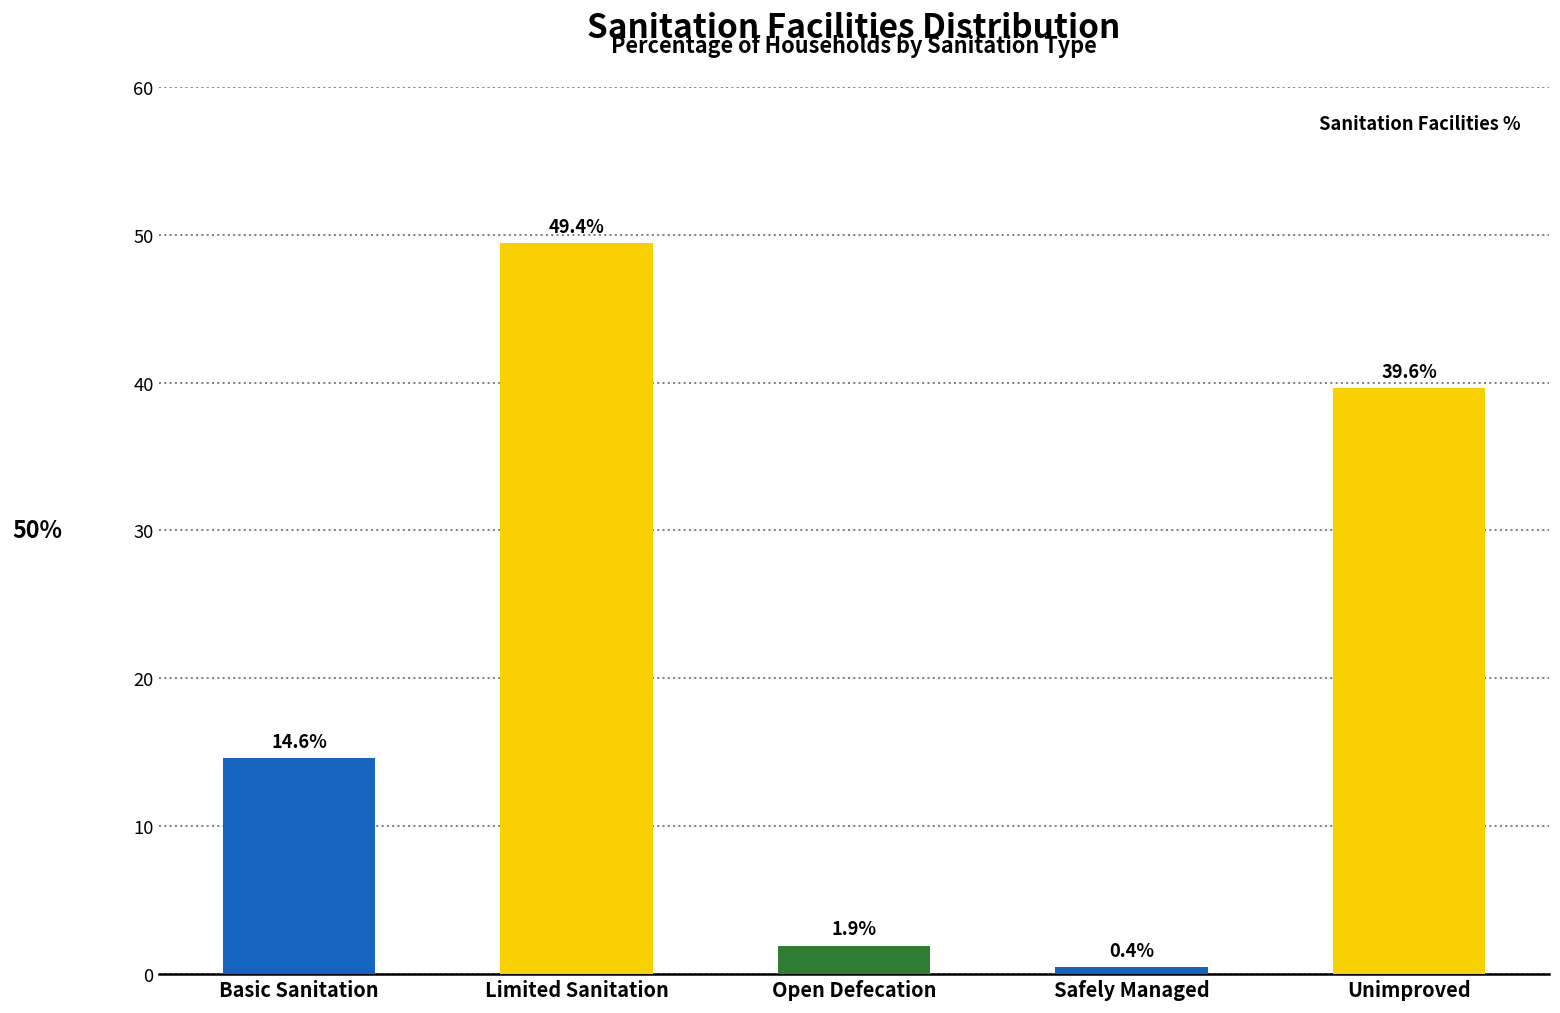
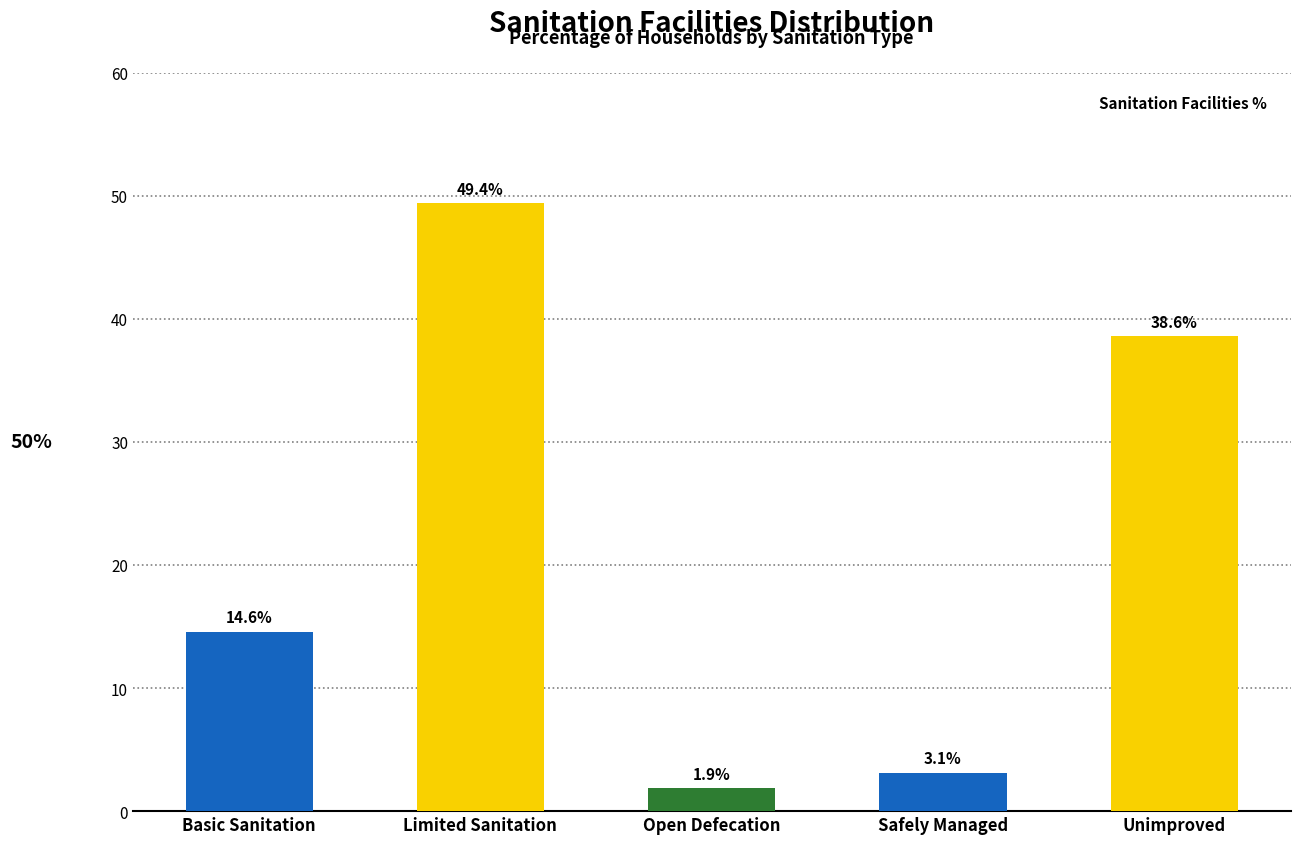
Safely Managed: 0.4% -> 3.1%
Unimproved: 39.6% -> 38.6%
